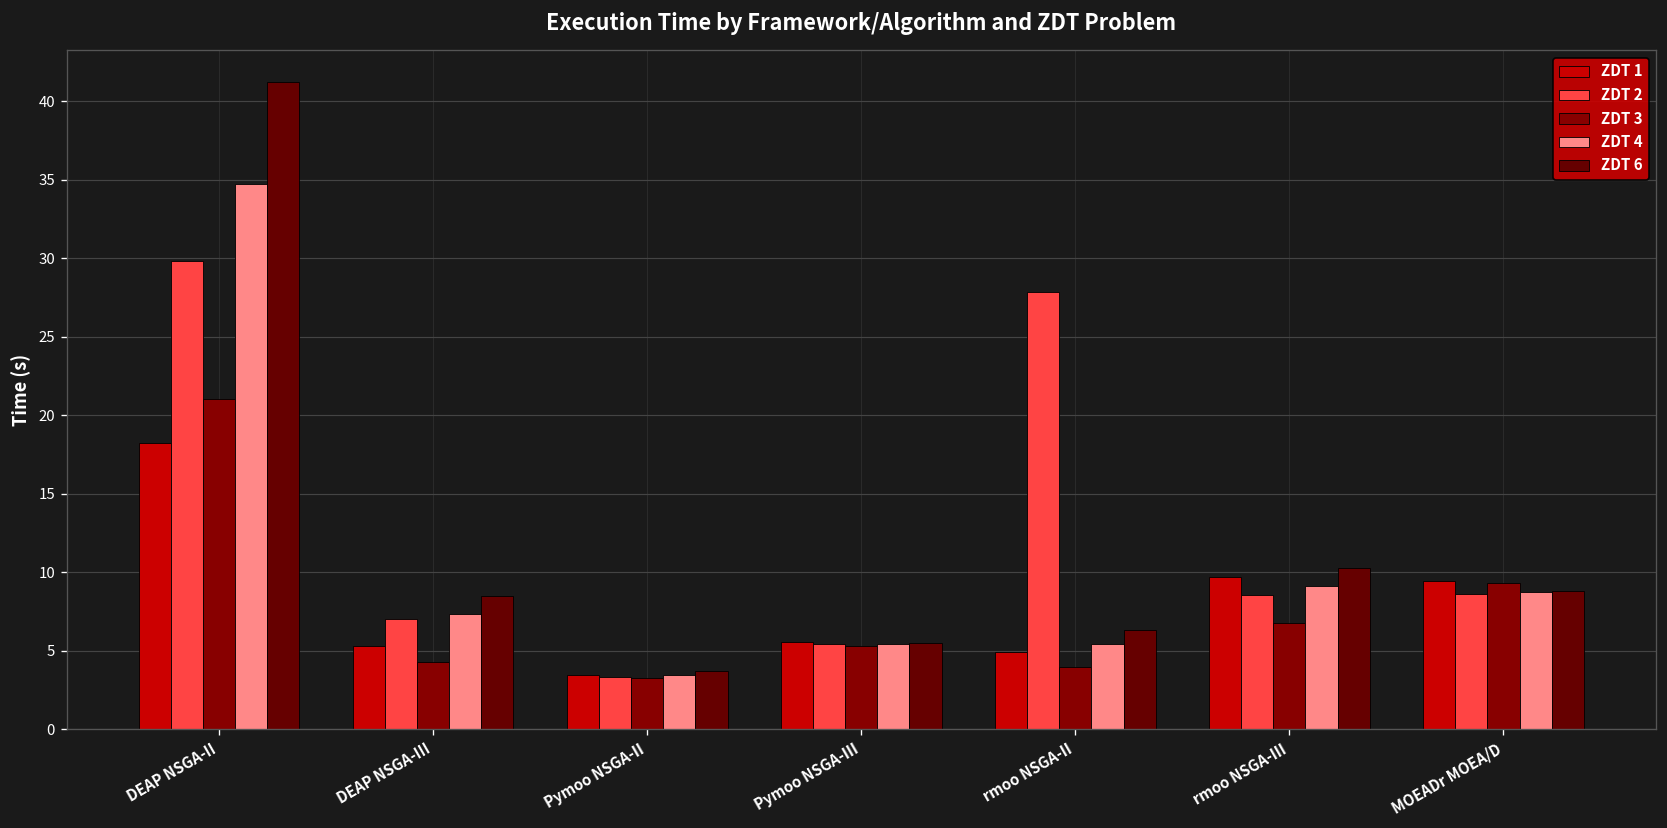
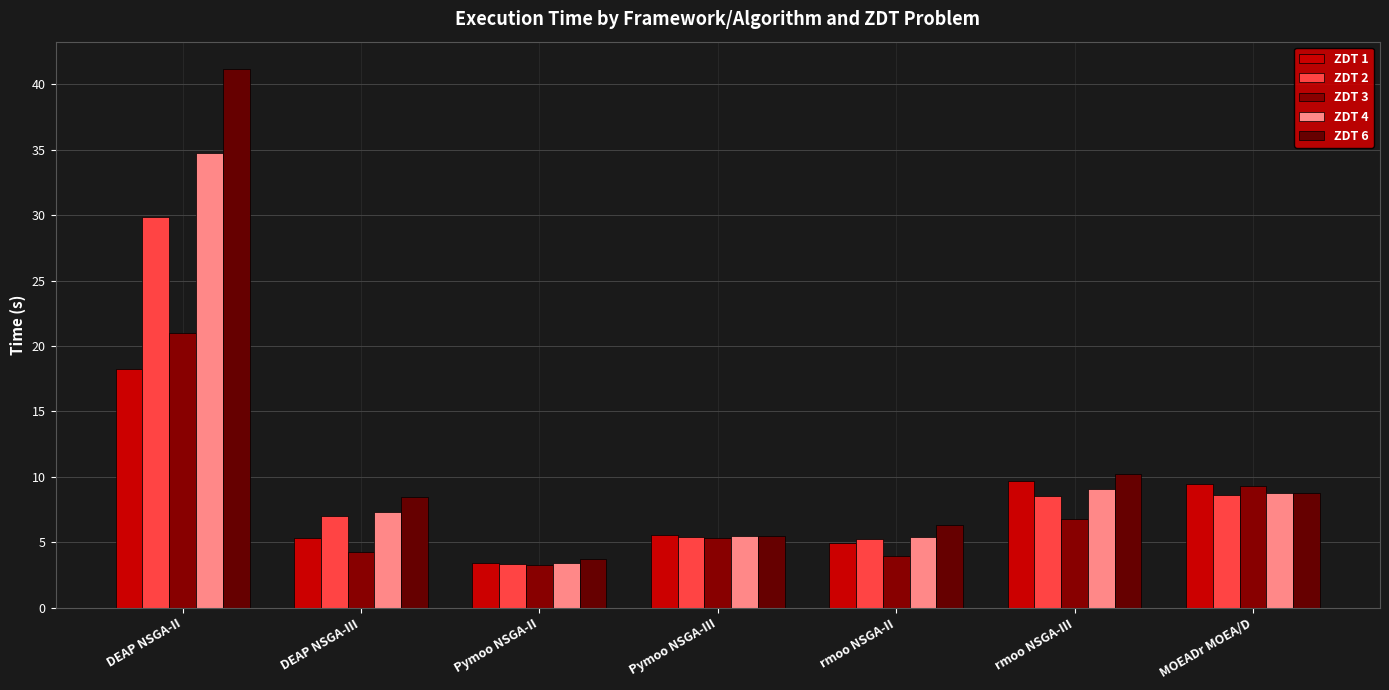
ZDT 2, rmoo NSGA-II: 27.8 -> 5.3
